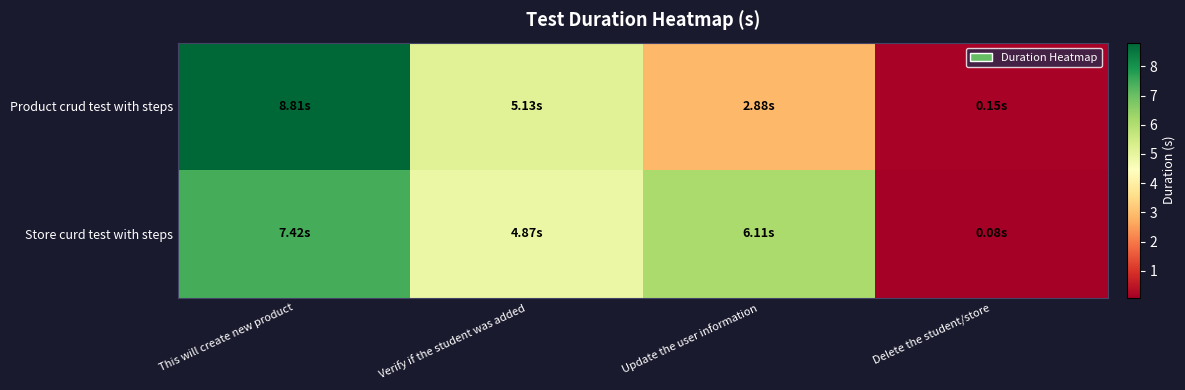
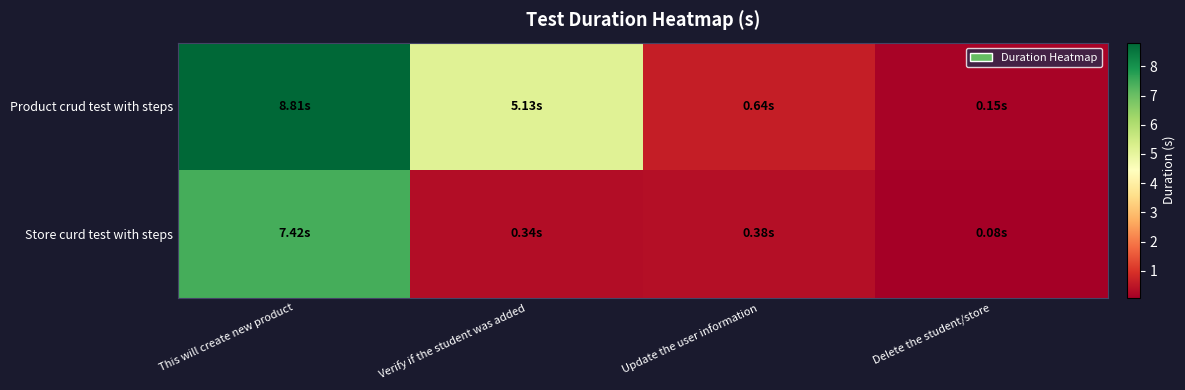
Product crud test with steps, Update the user information: 2.88s -> 0.64s
Store curd test with steps, Verify if the student was added: 4.87s -> 0.34s
Store curd test with steps, Update the user information: 6.11s -> 0.38s
